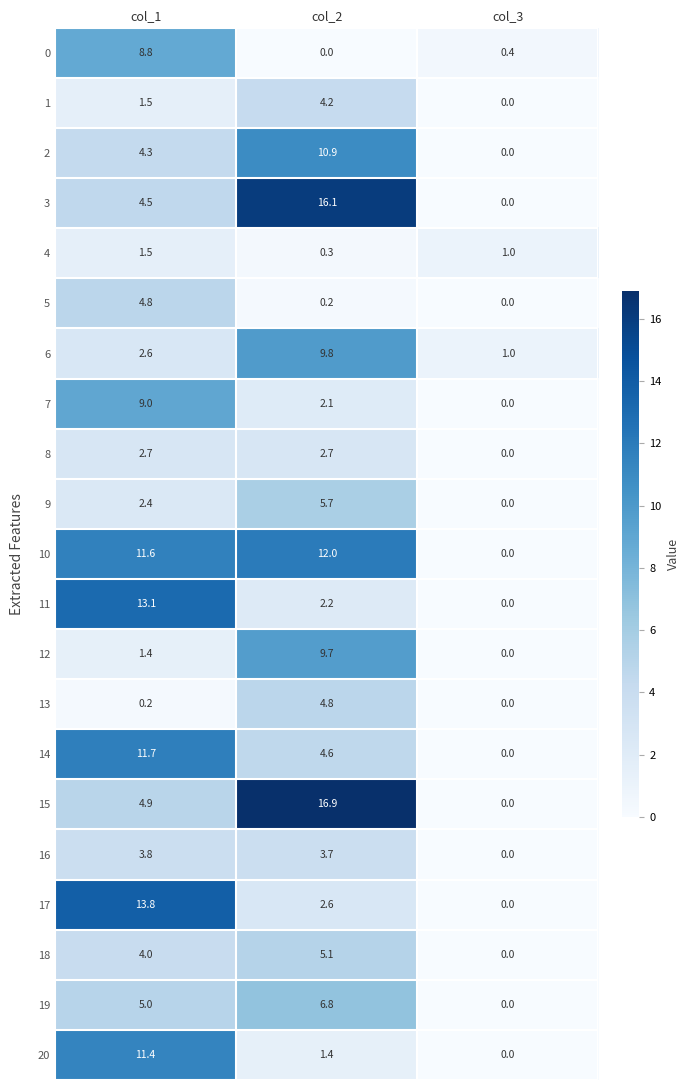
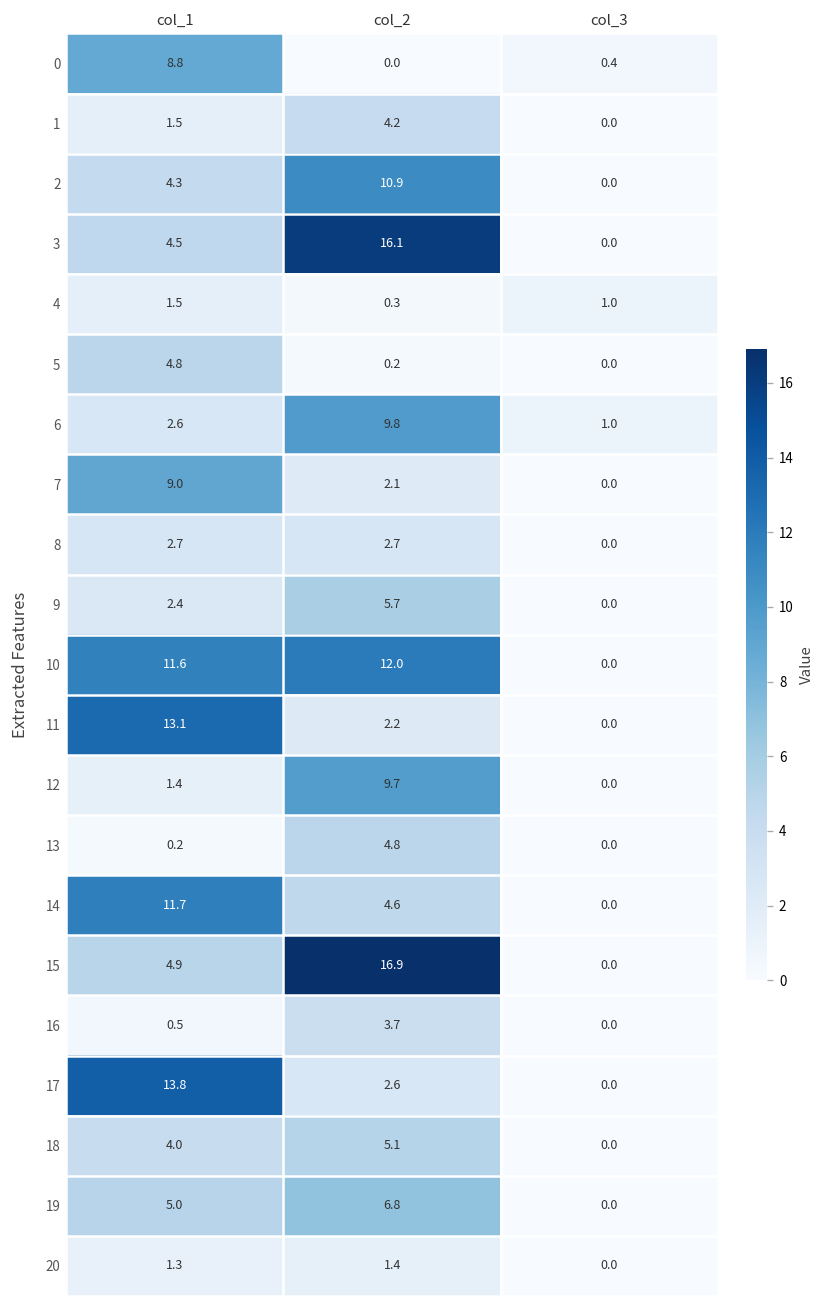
16, col_1: 3.8 -> 0.5
20, col_1: 11.4 -> 1.3
